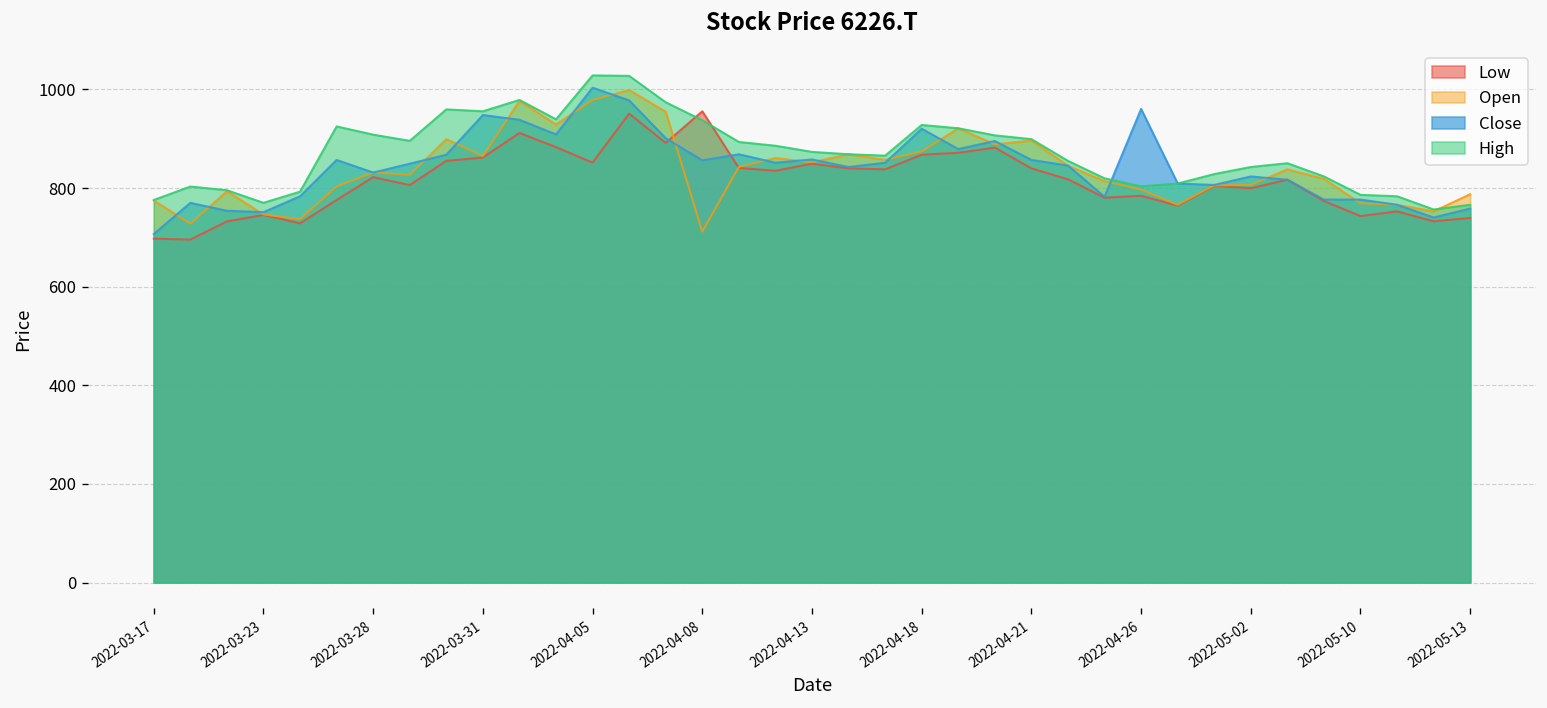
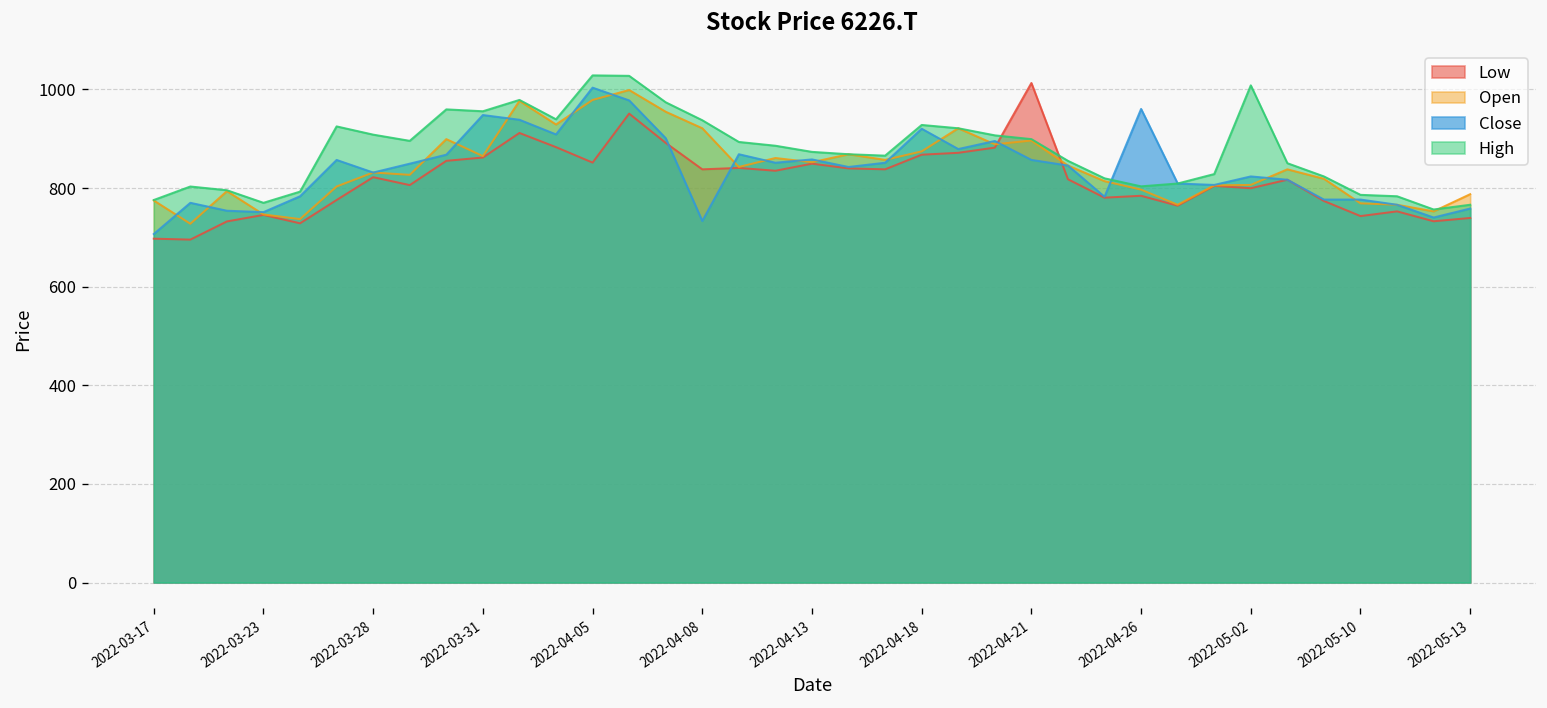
Low, 2022-04-08: 960 -> 840
Open, 2022-04-08: 710 -> 920
Close, 2022-04-08: 860 -> 730
Low, 2022-04-21: 840 -> 1010
High, 2022-05-02: 840 -> 1010
